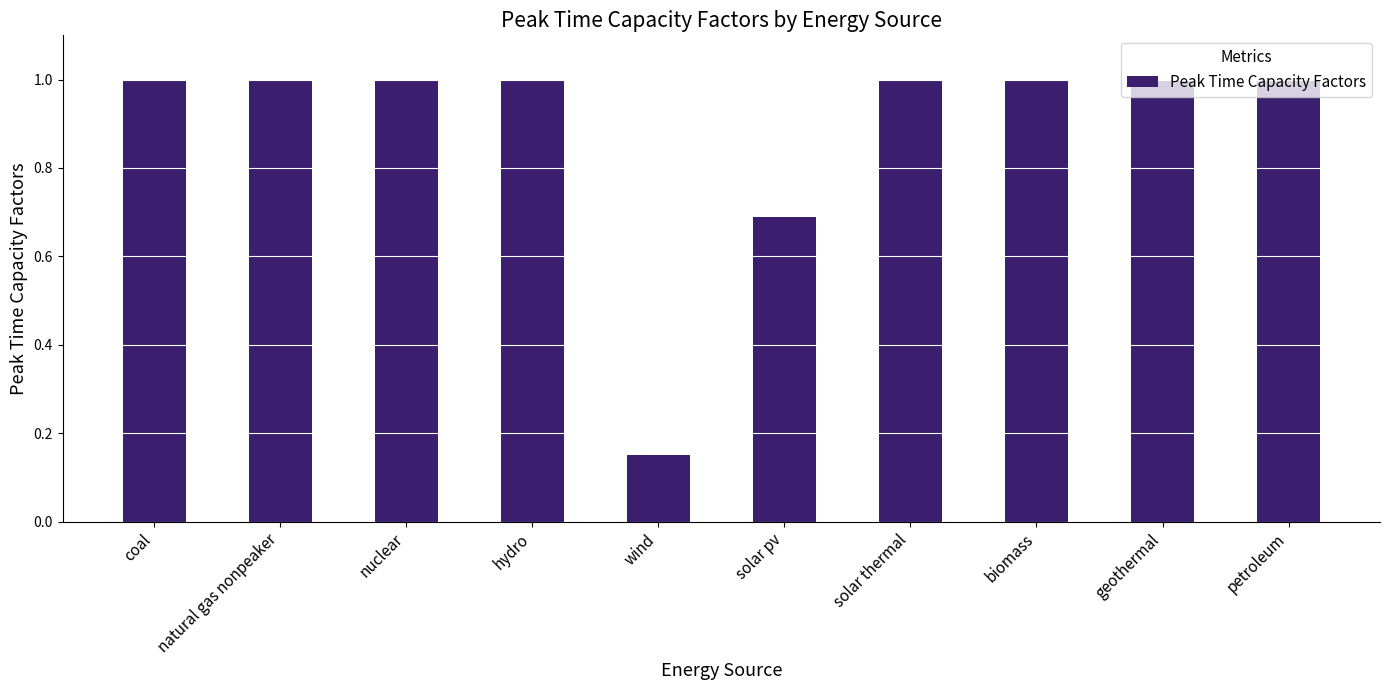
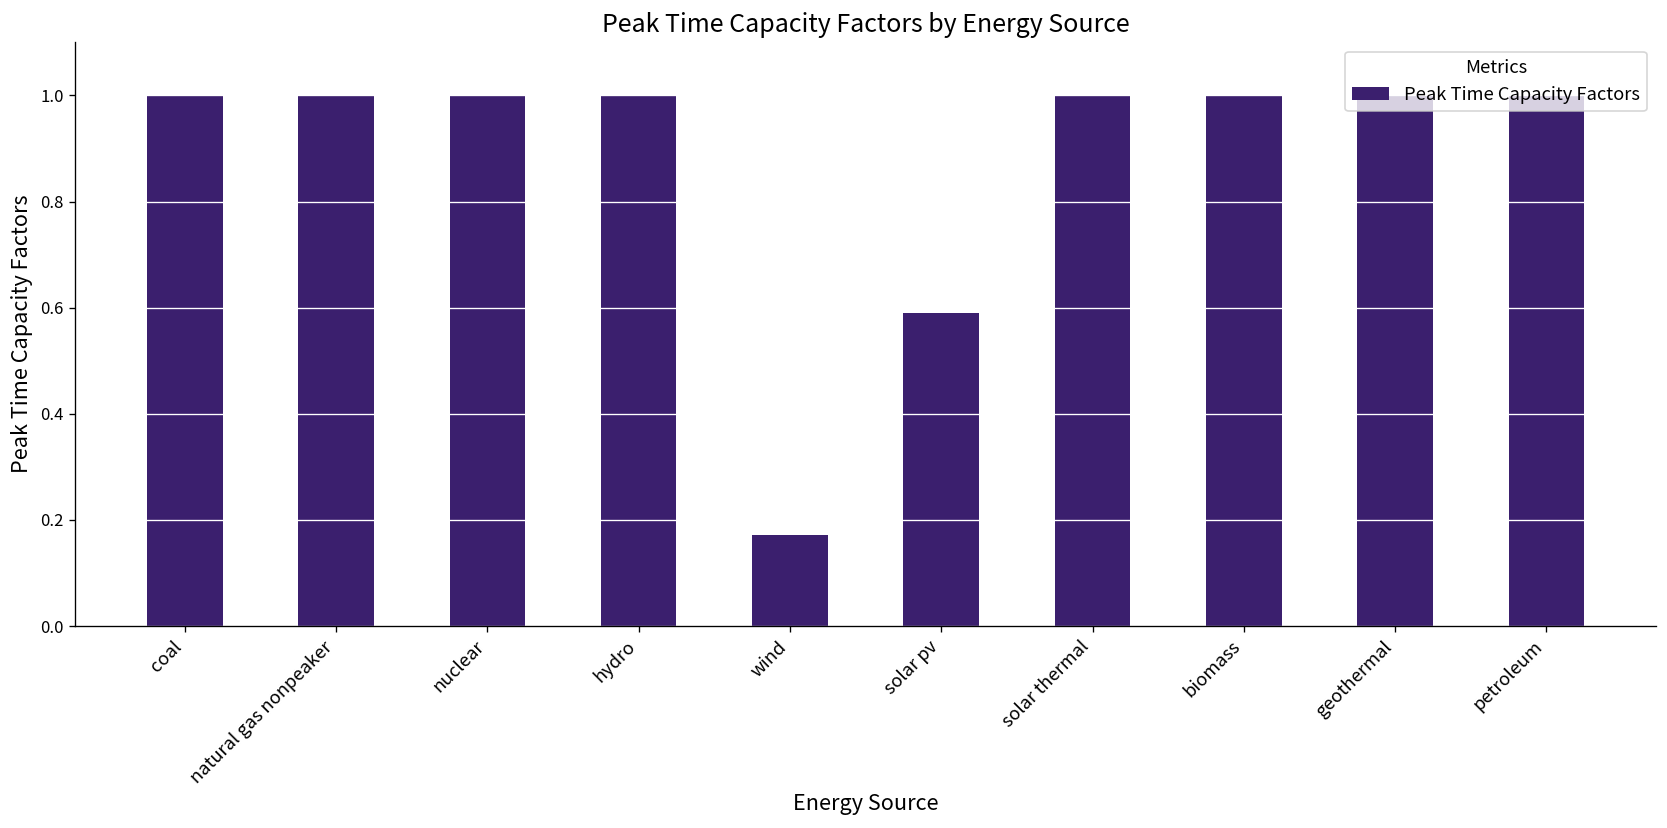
wind: 0.15 -> 0.17
solar pv: 0.69 -> 0.59
